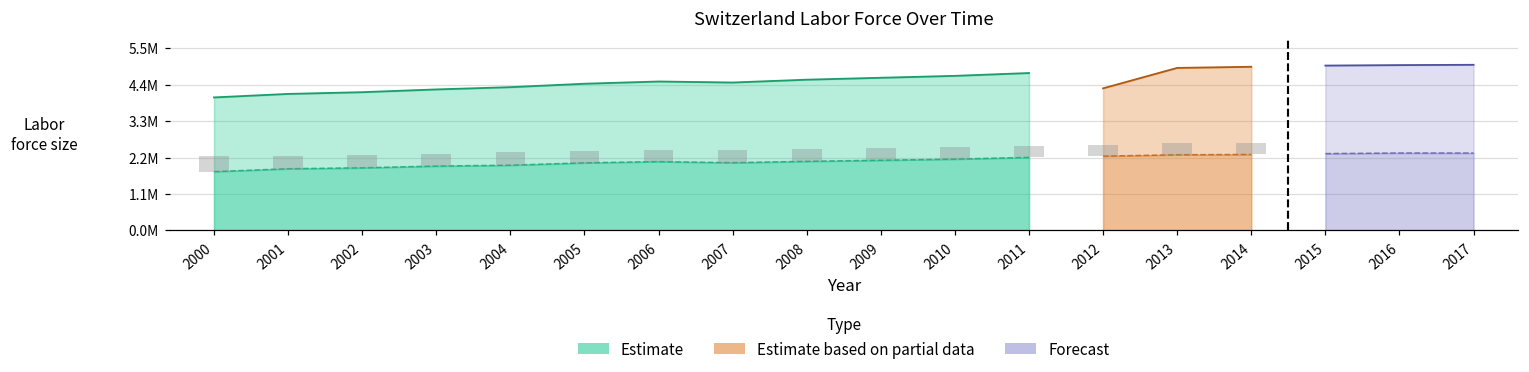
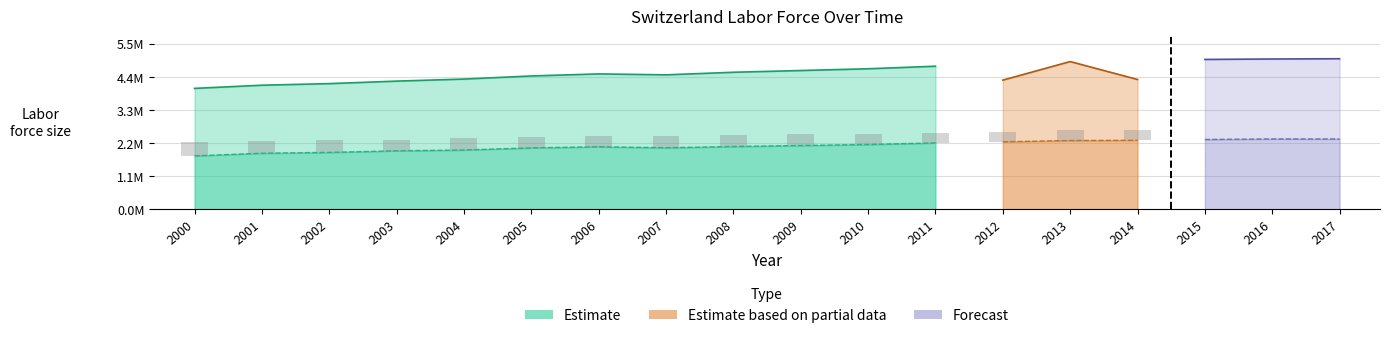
Estimate based on partial data, 2014: 4900000 -> 4300000
